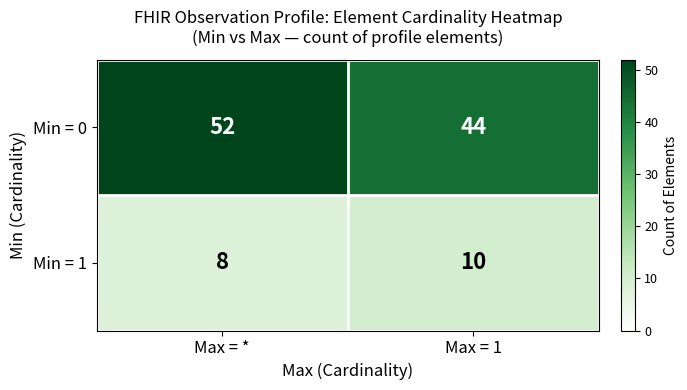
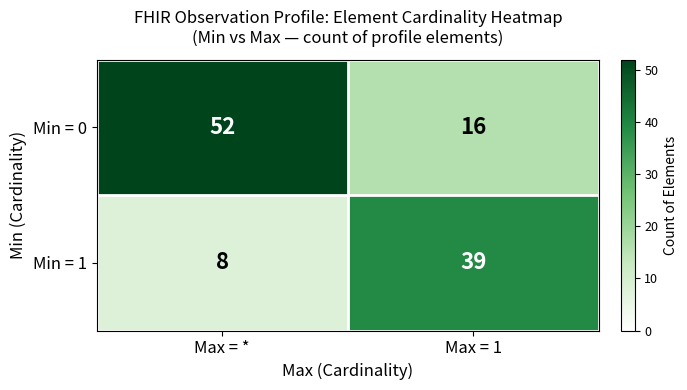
Min = 0, Max = 1: 44 -> 16
Min = 1, Max = 1: 10 -> 39
